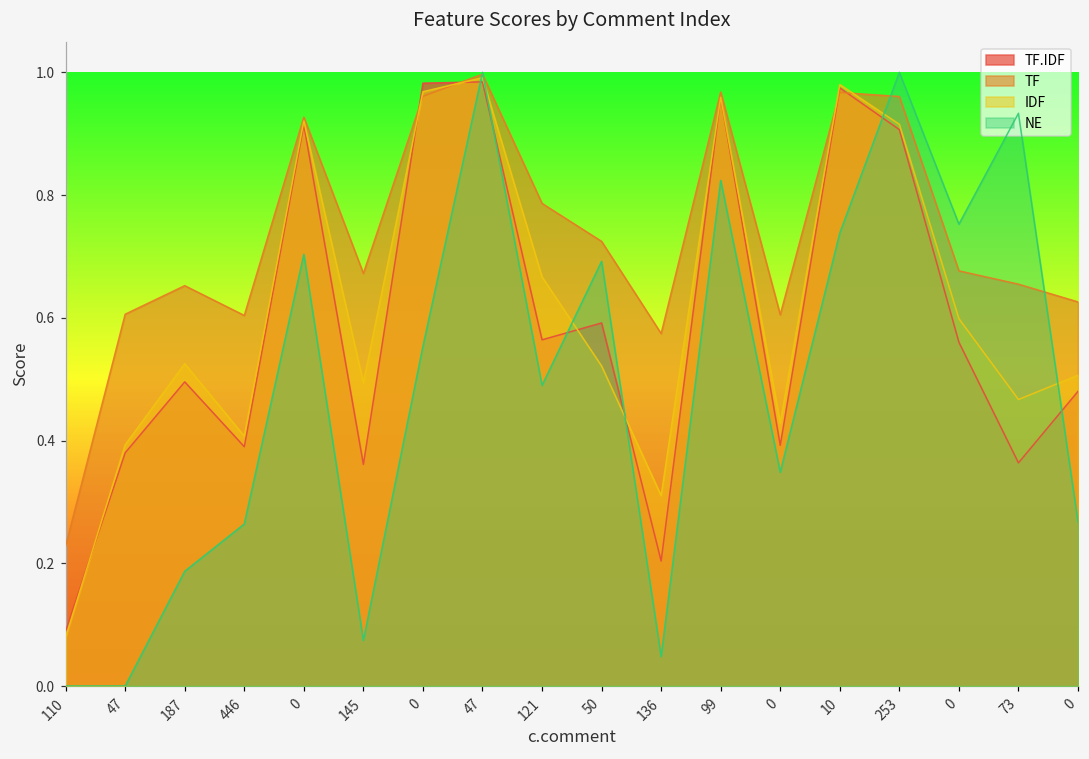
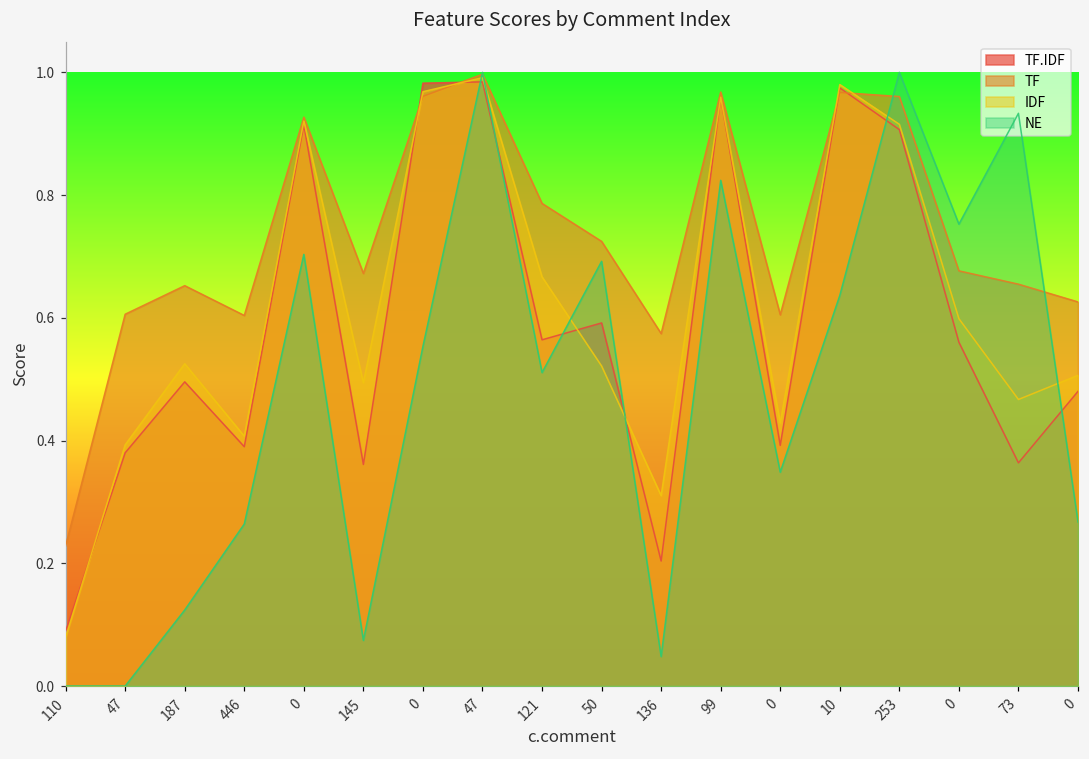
NE, 187: 0.19 -> 0.12
NE, 121: 0.49 -> 0.51
NE, 10: 0.74 -> 0.64
